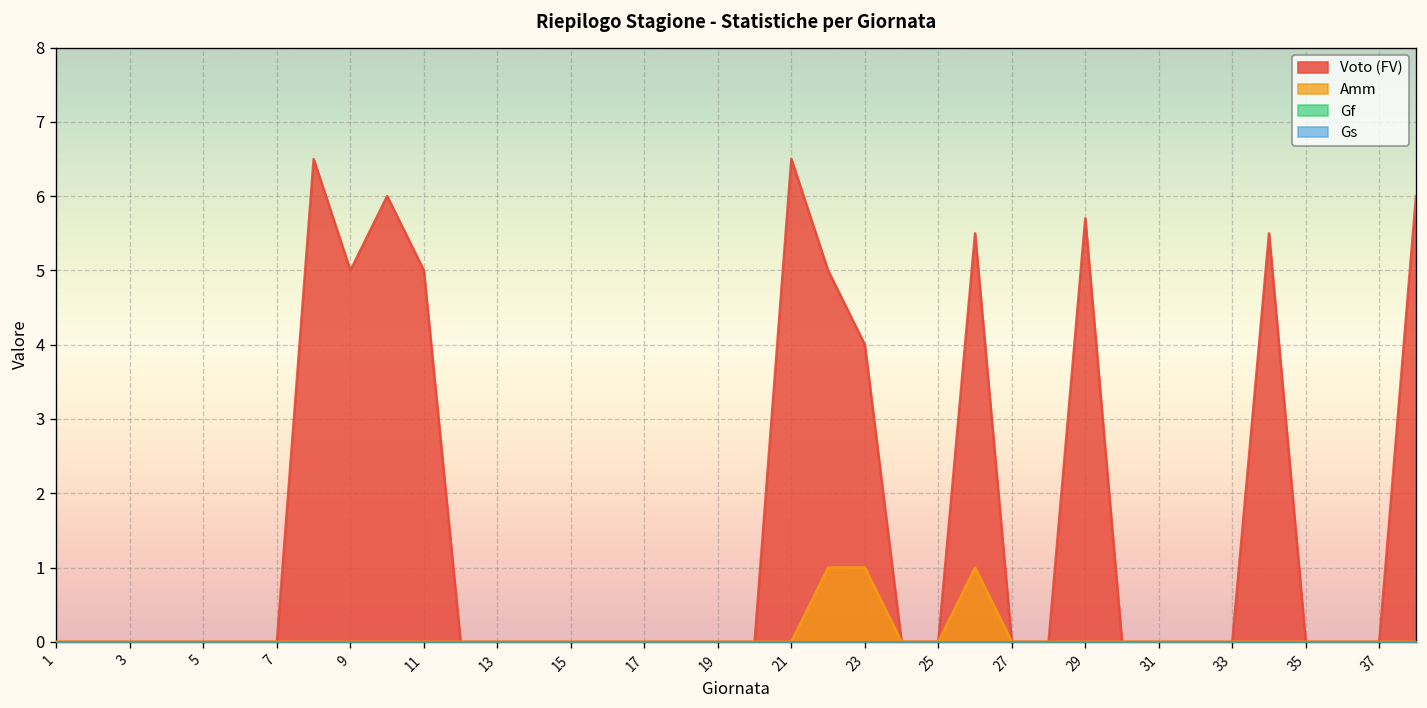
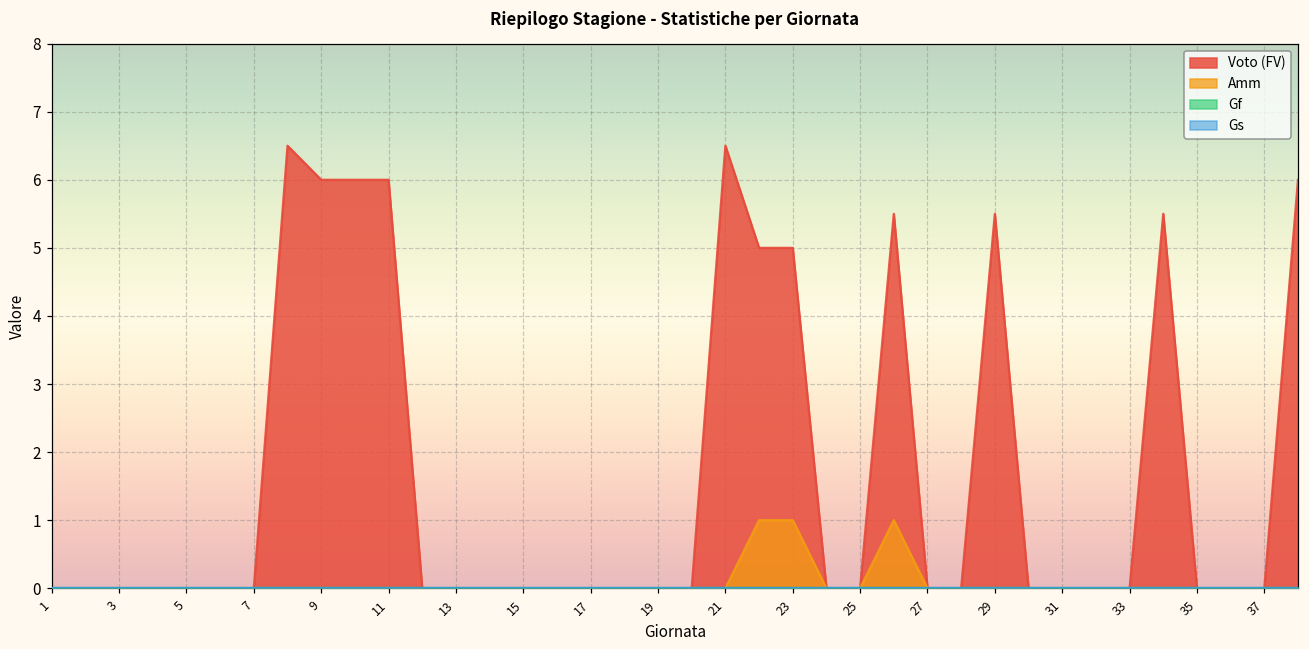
Voto (FV), 9: 5 -> 6
Voto (FV), 11: 5 -> 6
Voto (FV), 23: 4 -> 5
Voto (FV), 29: 5.7 -> 5.5
